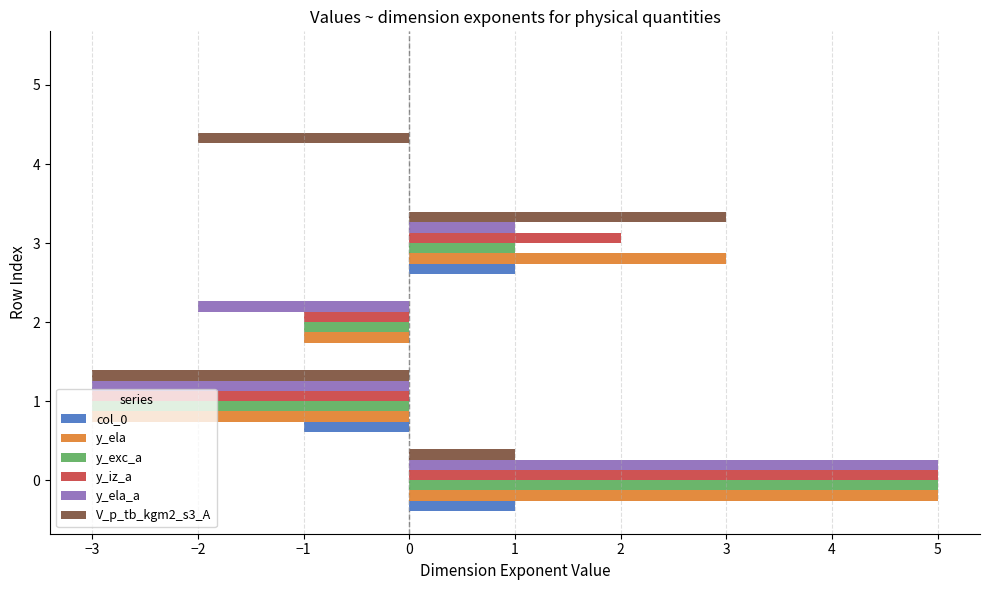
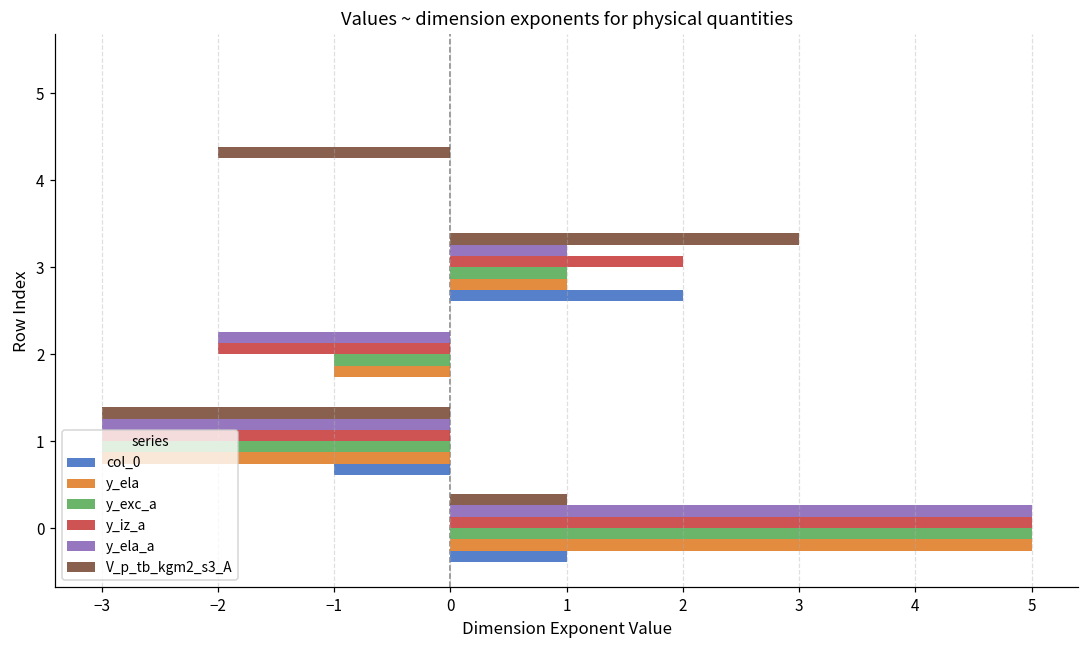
y_ela, 3: 3 -> 1
col_0, 3: 1 -> 2
y_iz_a, 2: -1 -> -2
